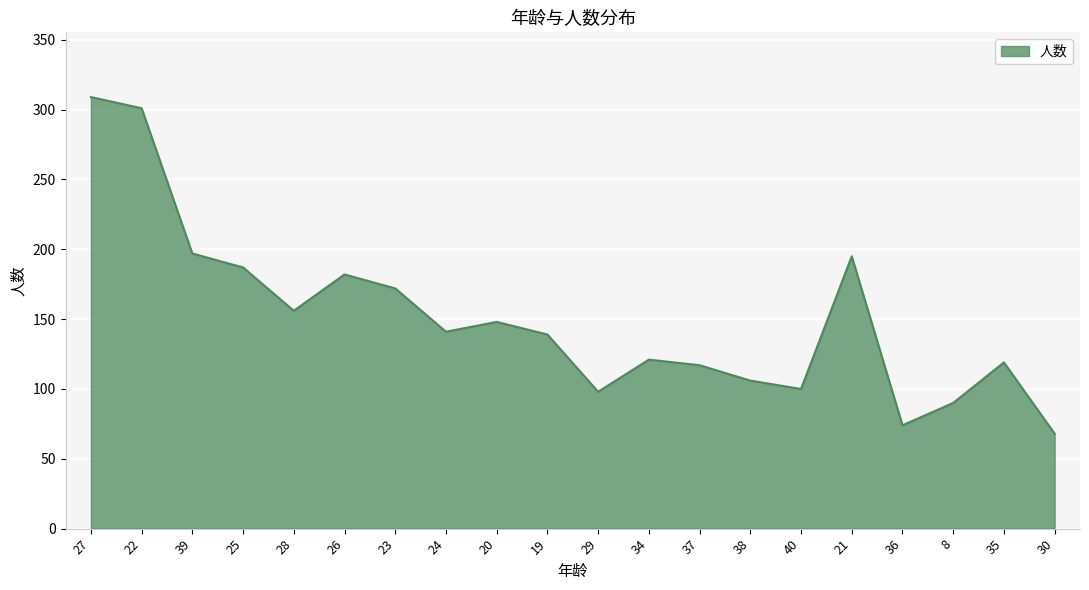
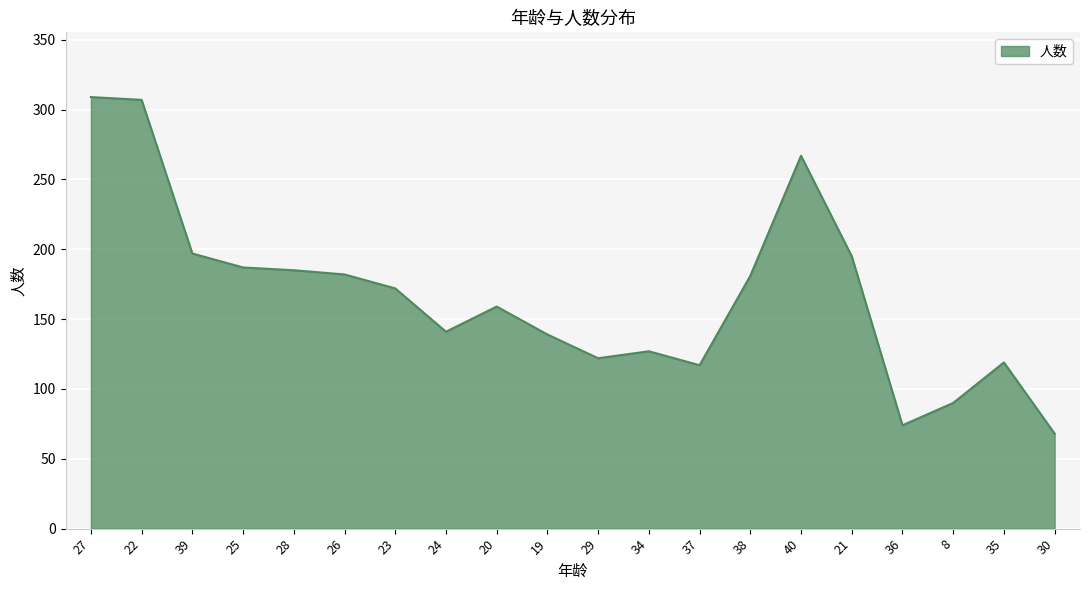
22: 301 -> 307
28: 156 -> 185
20: 148 -> 159
29: 98 -> 122
34: 121 -> 127
38: 106 -> 181
40: 100 -> 267
